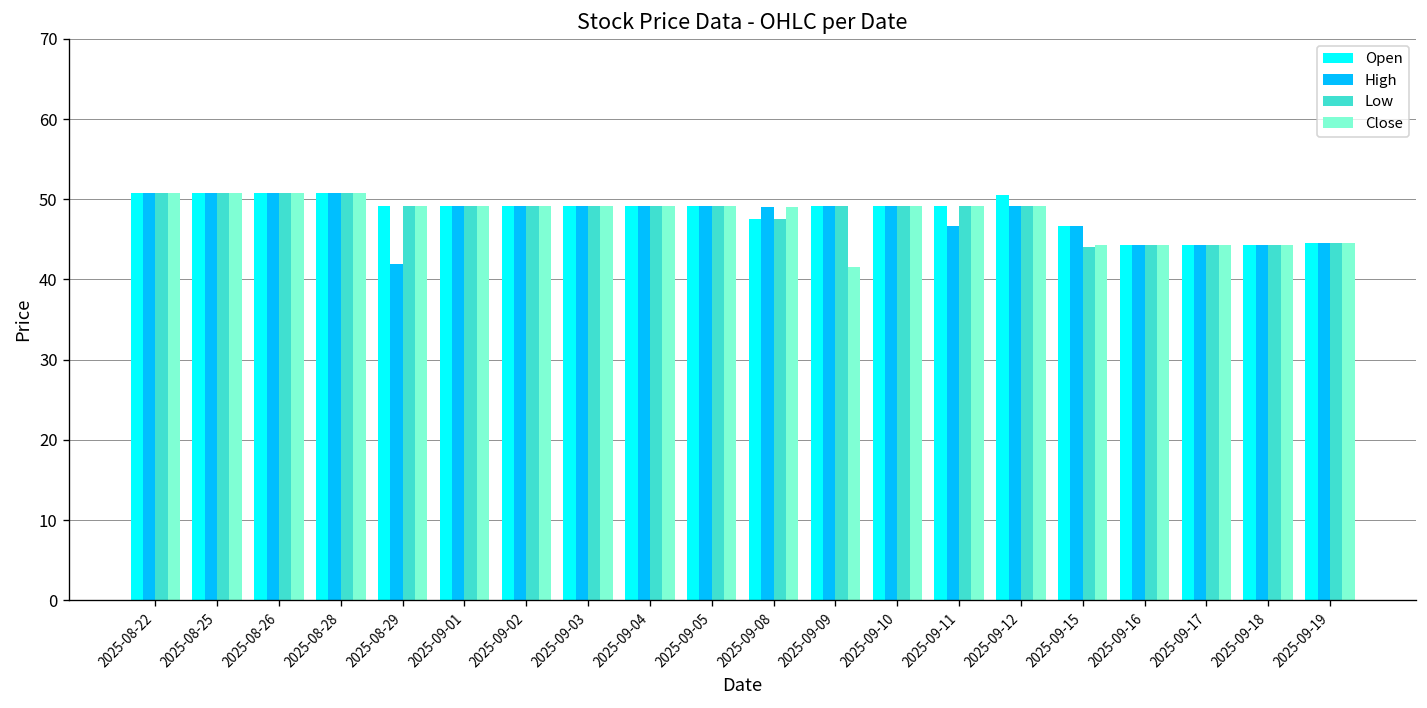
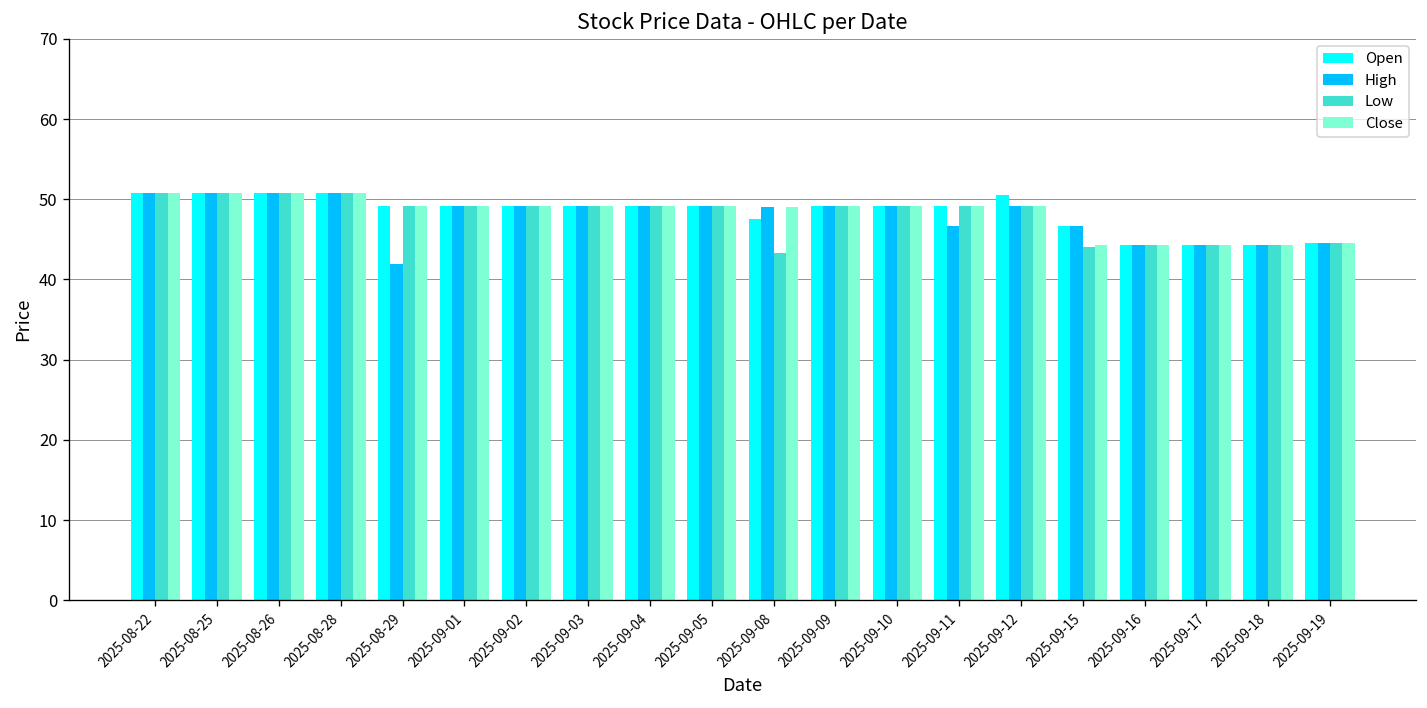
Low, 2025-09-08: 48 -> 43
Close, 2025-09-09: 42 -> 49
